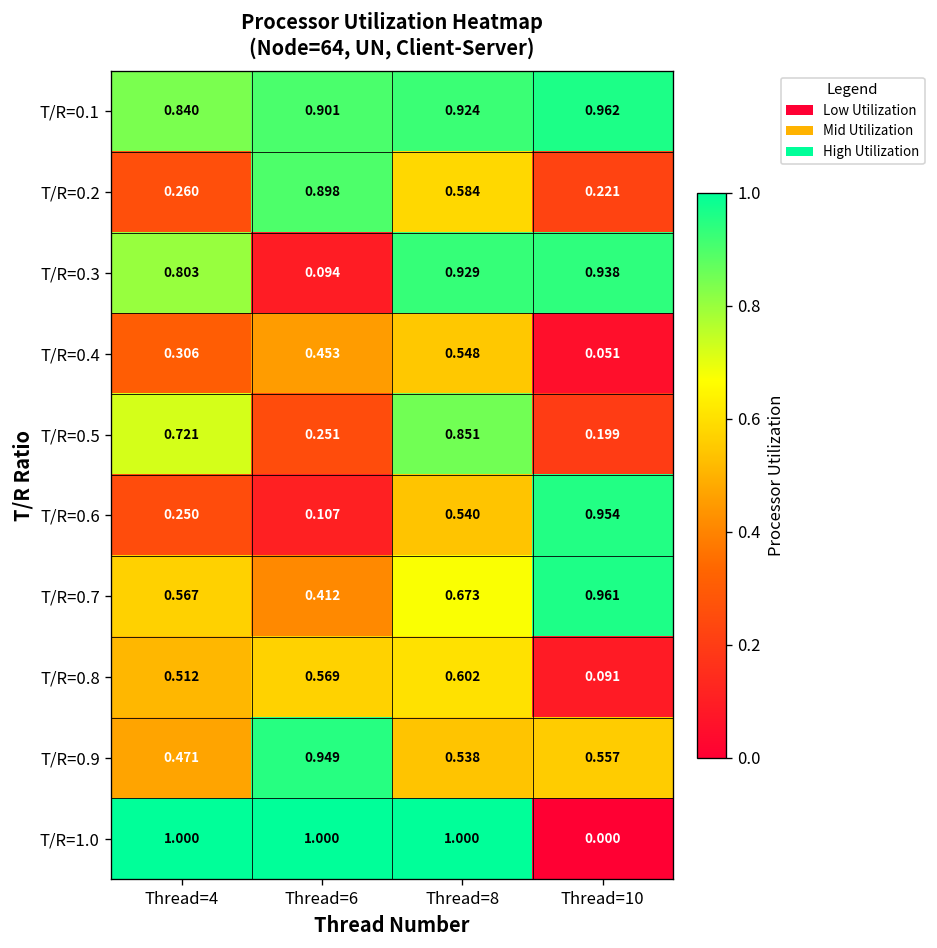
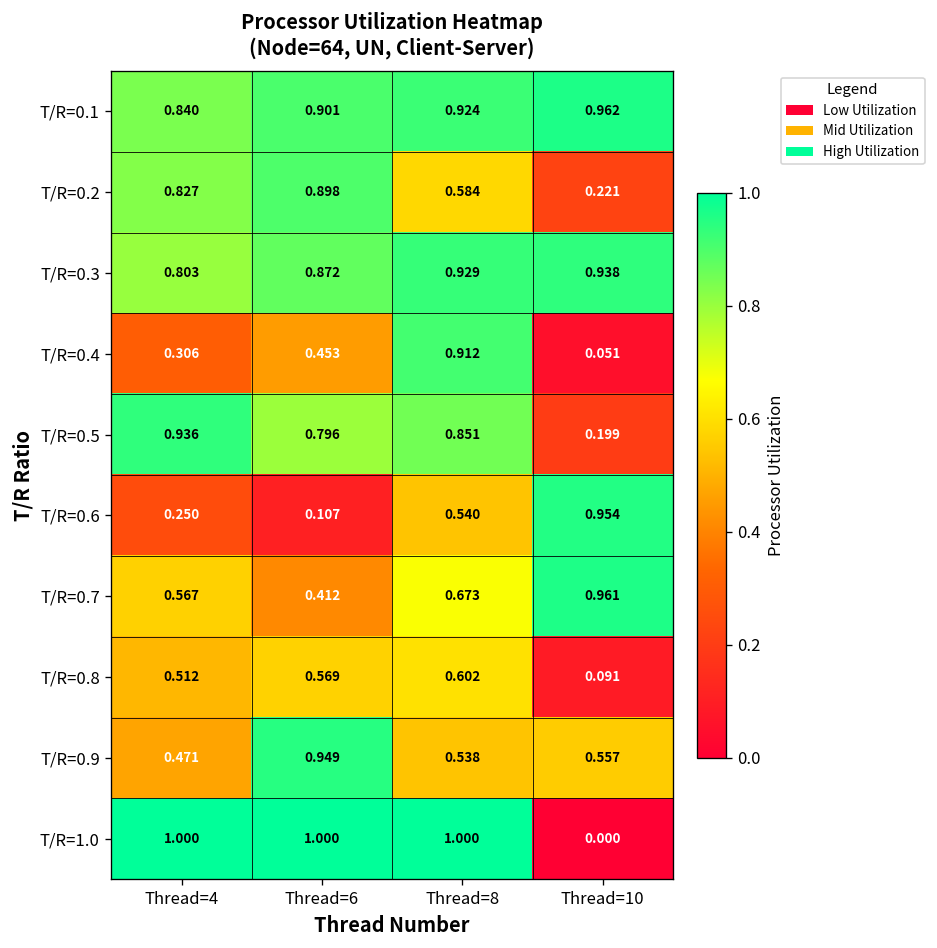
T/R=0.2, Thread=4: 0.260 -> 0.827
T/R=0.3, Thread=6: 0.094 -> 0.872
T/R=0.4, Thread=8: 0.548 -> 0.912
T/R=0.5, Thread=4: 0.721 -> 0.936
T/R=0.5, Thread=6: 0.251 -> 0.796
